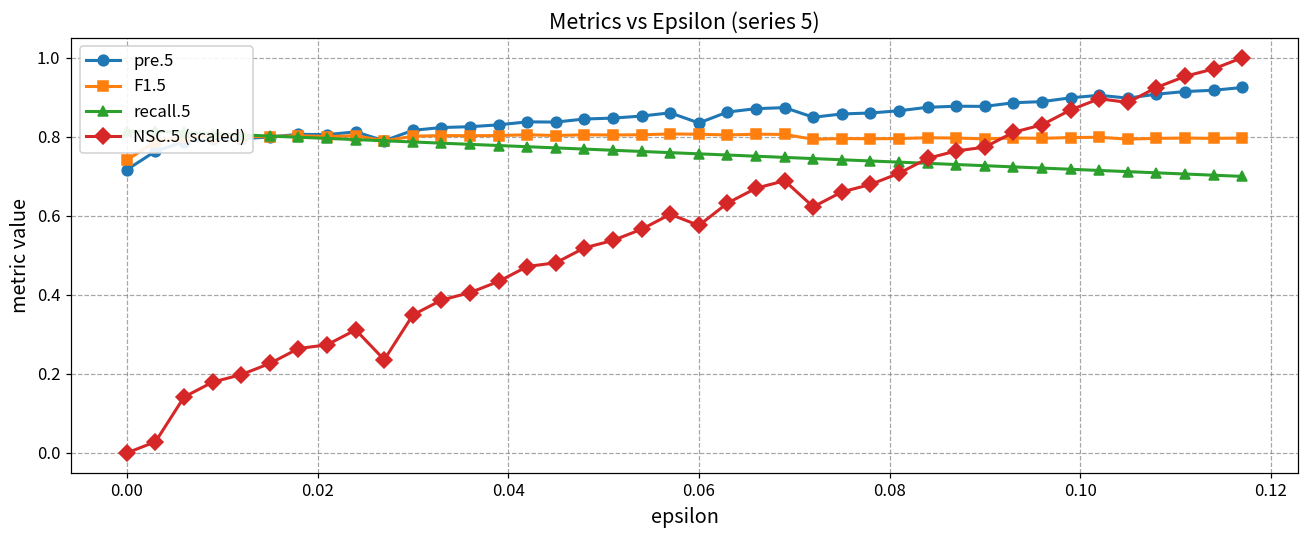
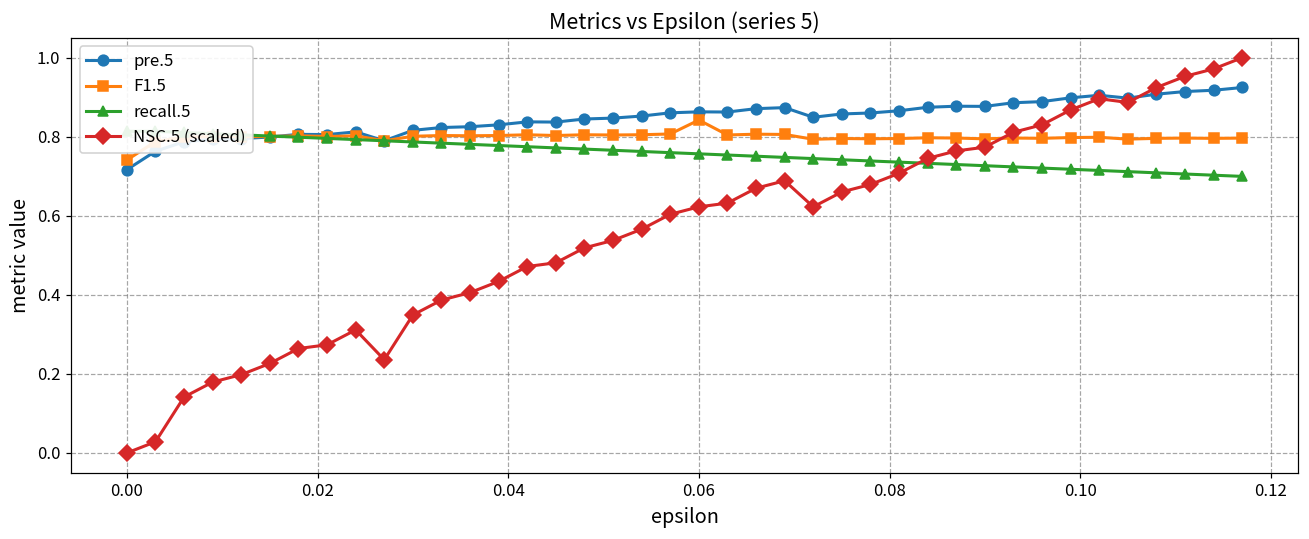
pre.5, 0.06: 0.83 -> 0.86
F1.5, 0.06: 0.81 -> 0.84
NSC.5 (scaled), 0.06: 0.58 -> 0.62
